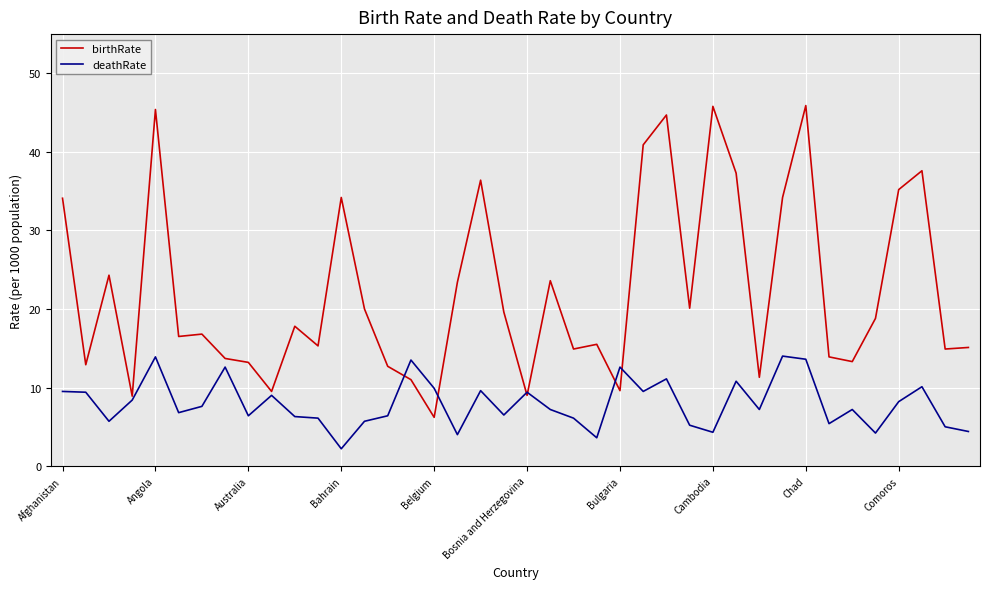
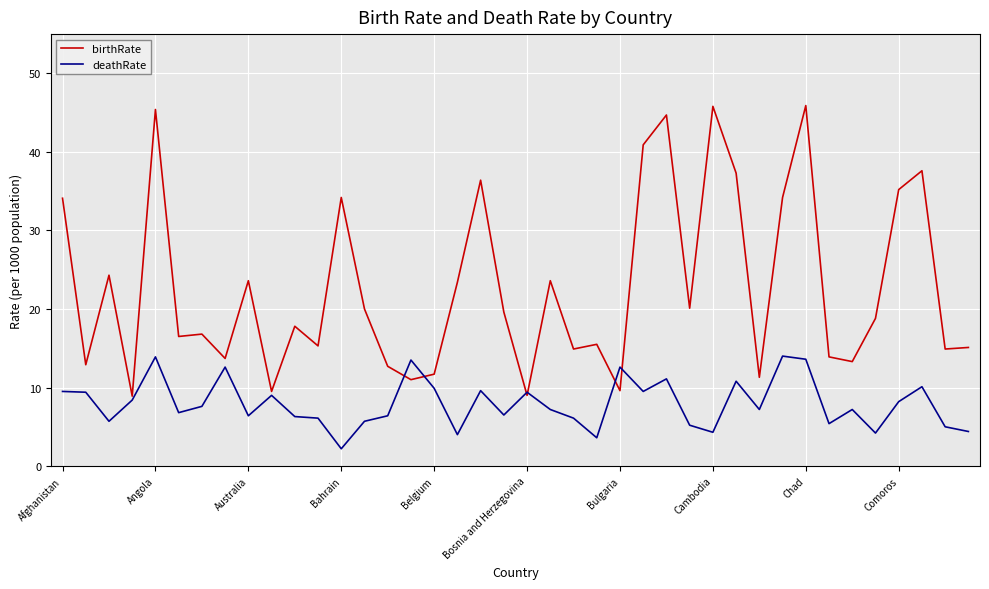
birthRate, Australia: 13 -> 24
birthRate, Belgium: 6 -> 12
